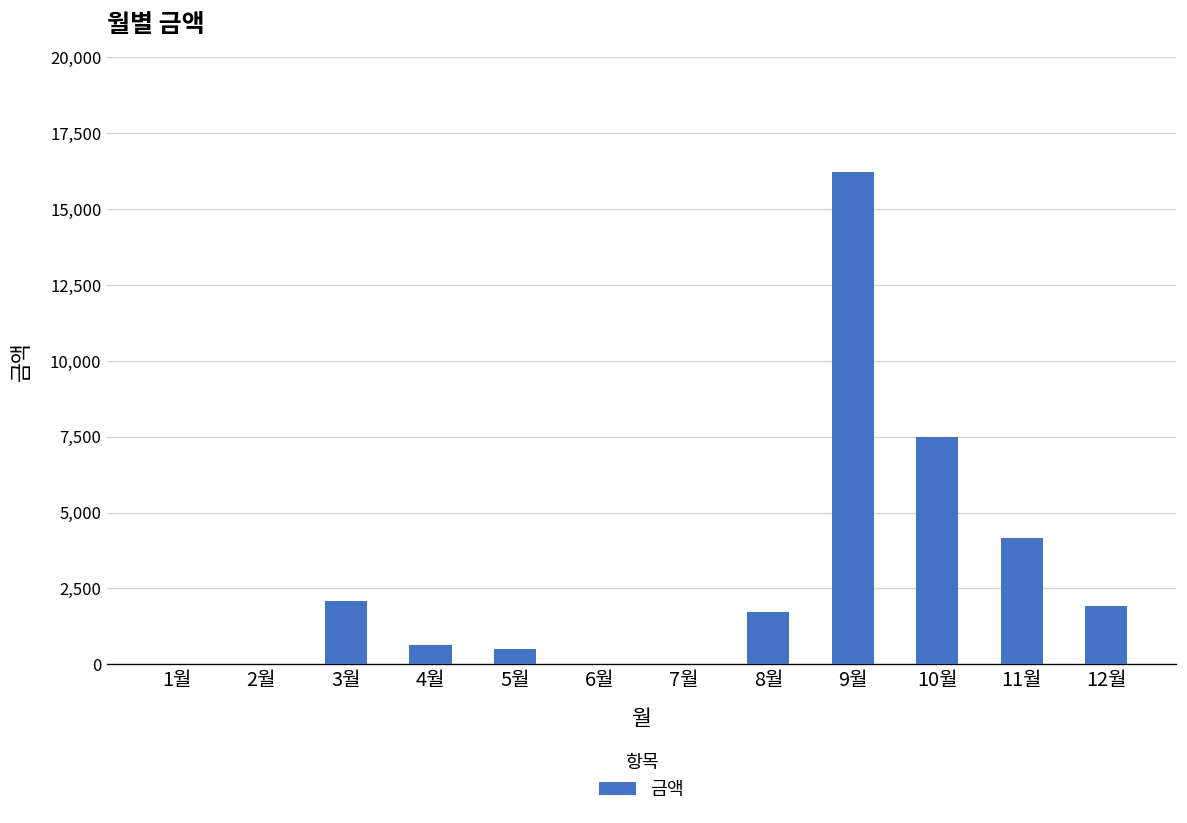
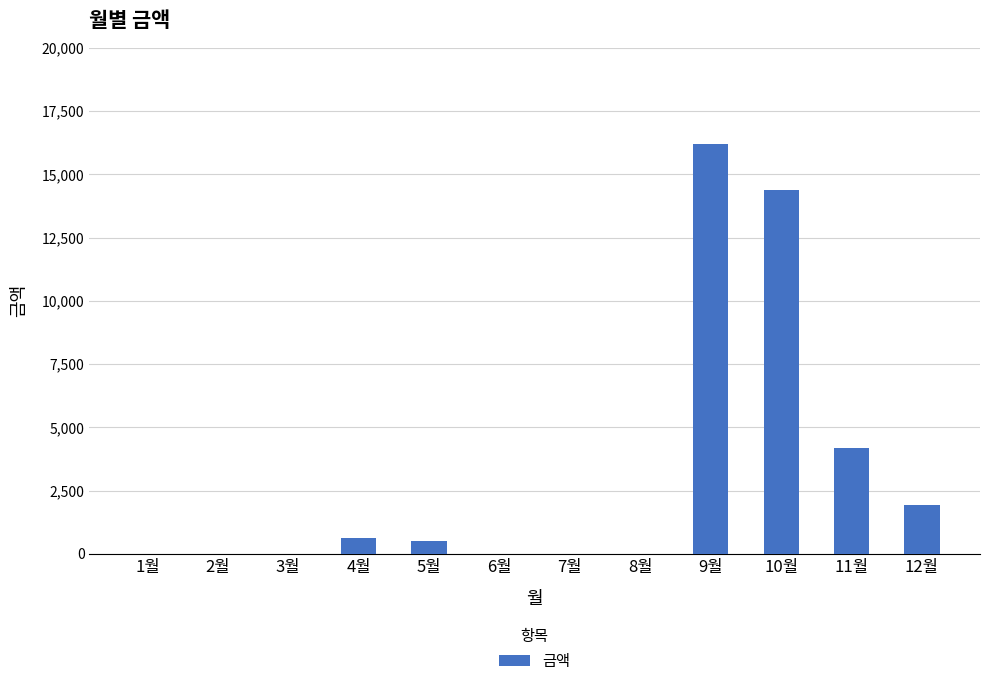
3월: 2,100 -> 0
8월: 1,700 -> 0
10월: 7,500 -> 14,400
